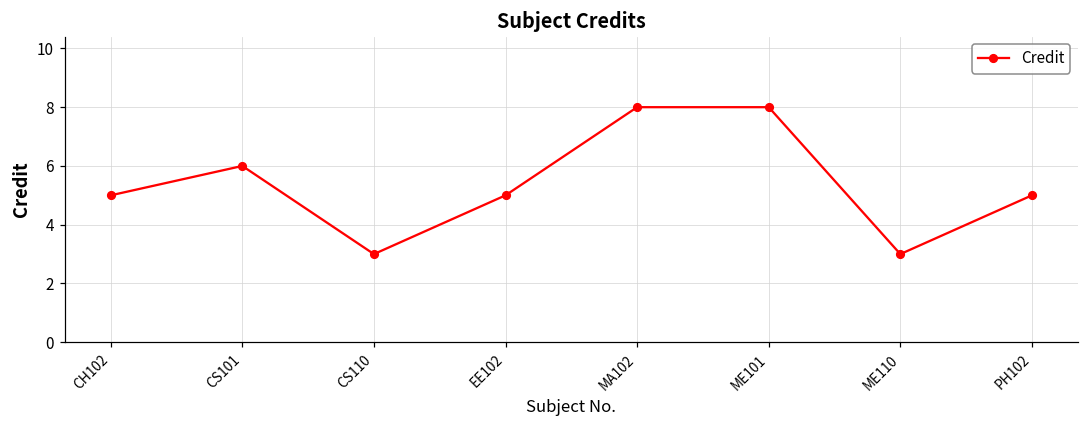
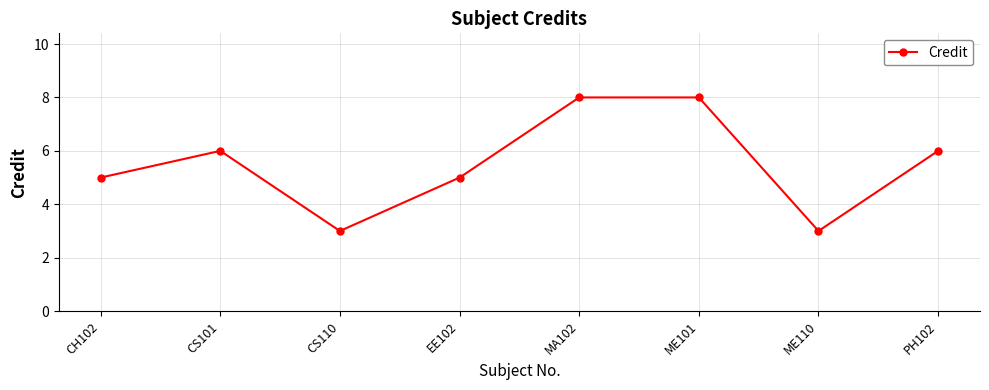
PH102: 5 -> 6
